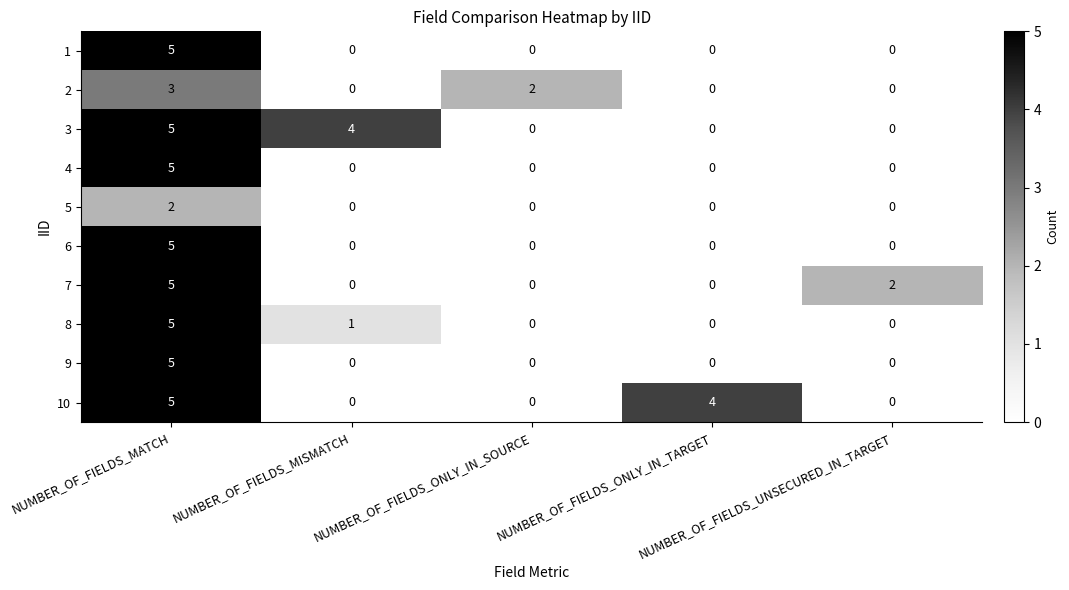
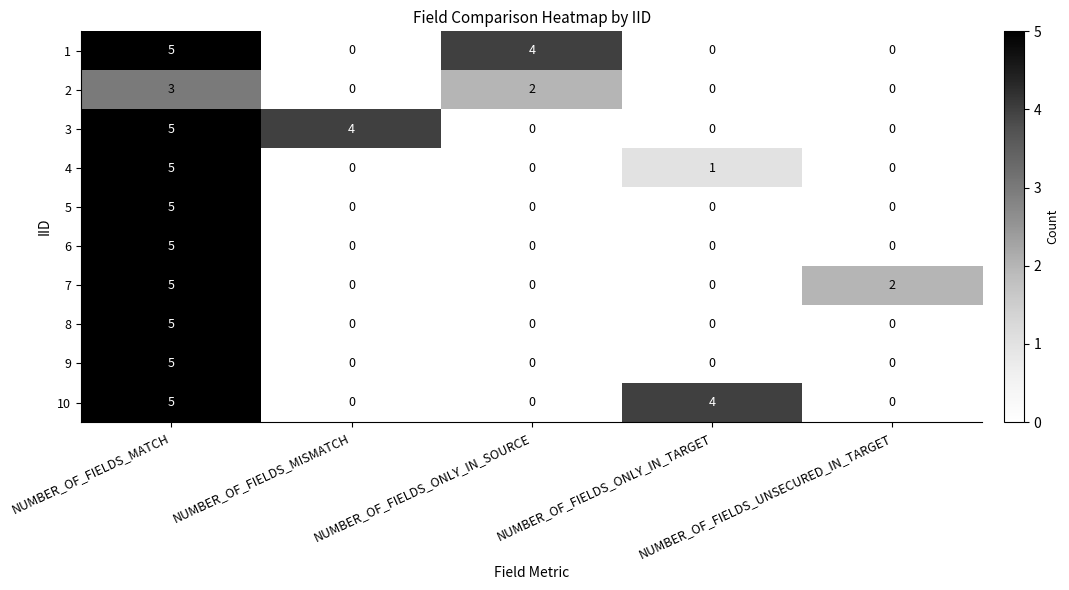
1, NUMBER_OF_FIELDS_ONLY_IN_SOURCE: 0 -> 4
4, NUMBER_OF_FIELDS_ONLY_IN_TARGET: 0 -> 1
5, NUMBER_OF_FIELDS_MATCH: 2 -> 5
8, NUMBER_OF_FIELDS_MISMATCH: 1 -> 0
